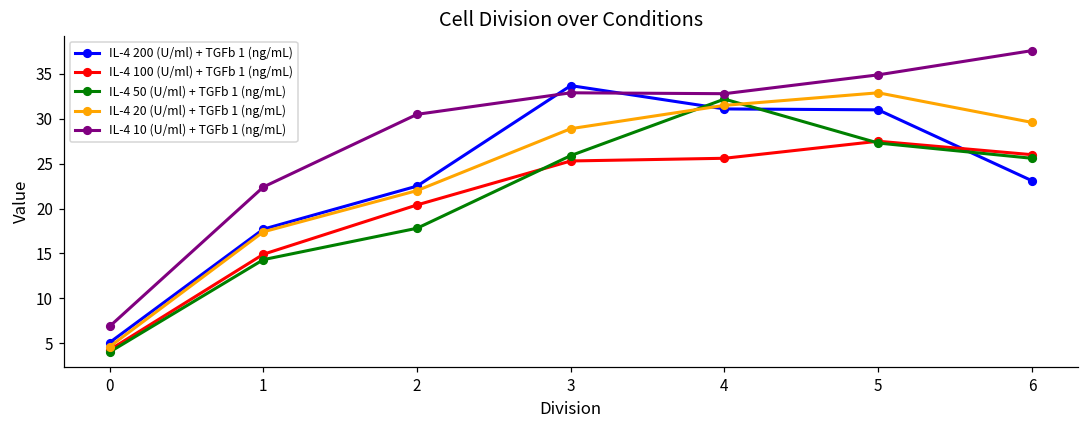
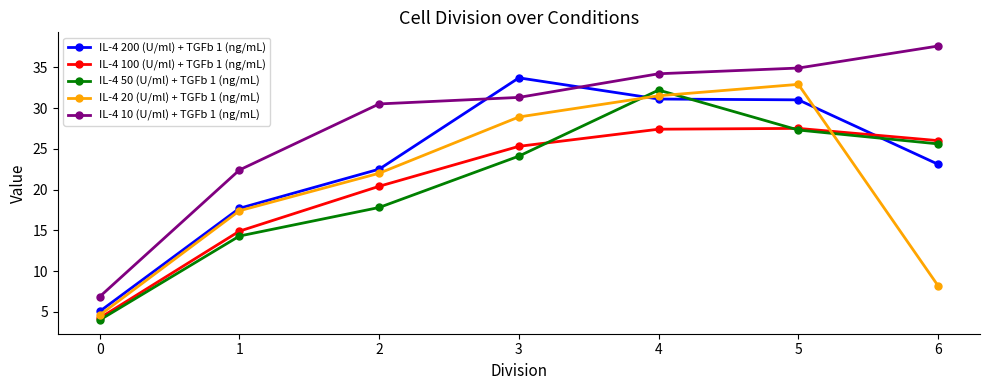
IL-4 50 (U/ml) + TGFb 1 (ng/mL), 3: 26 -> 24
IL-4 10 (U/ml) + TGFb 1 (ng/mL), 3: 33 -> 31
IL-4 100 (U/ml) + TGFb 1 (ng/mL), 4: 26 -> 27
IL-4 10 (U/ml) + TGFb 1 (ng/mL), 4: 33 -> 34
IL-4 20 (U/ml) + TGFb 1 (ng/mL), 6: 30 -> 8
